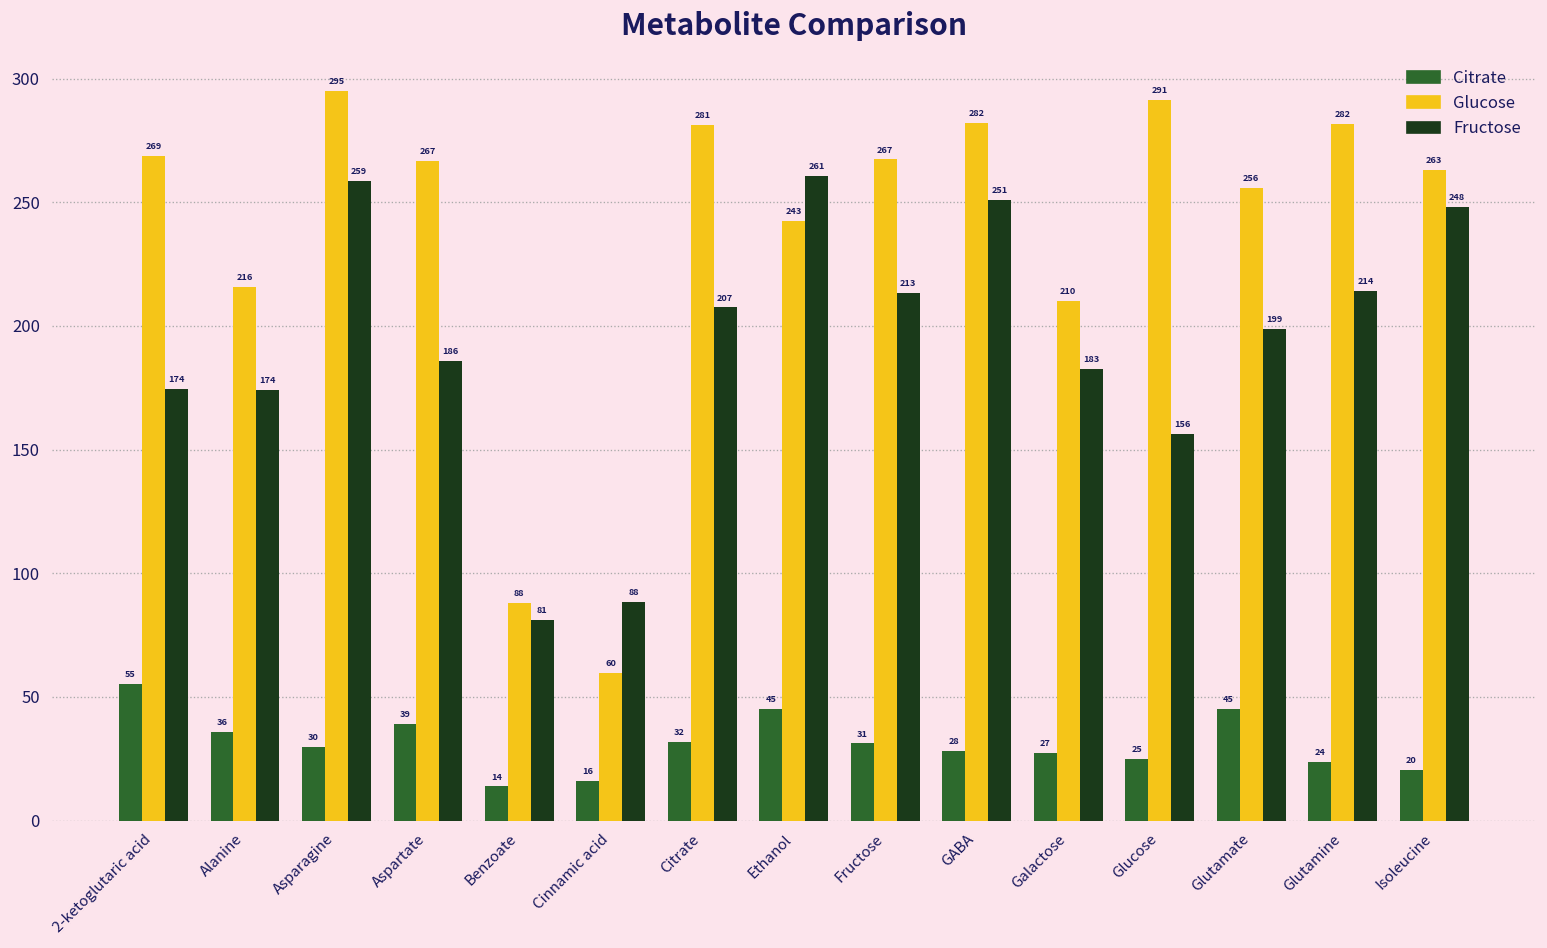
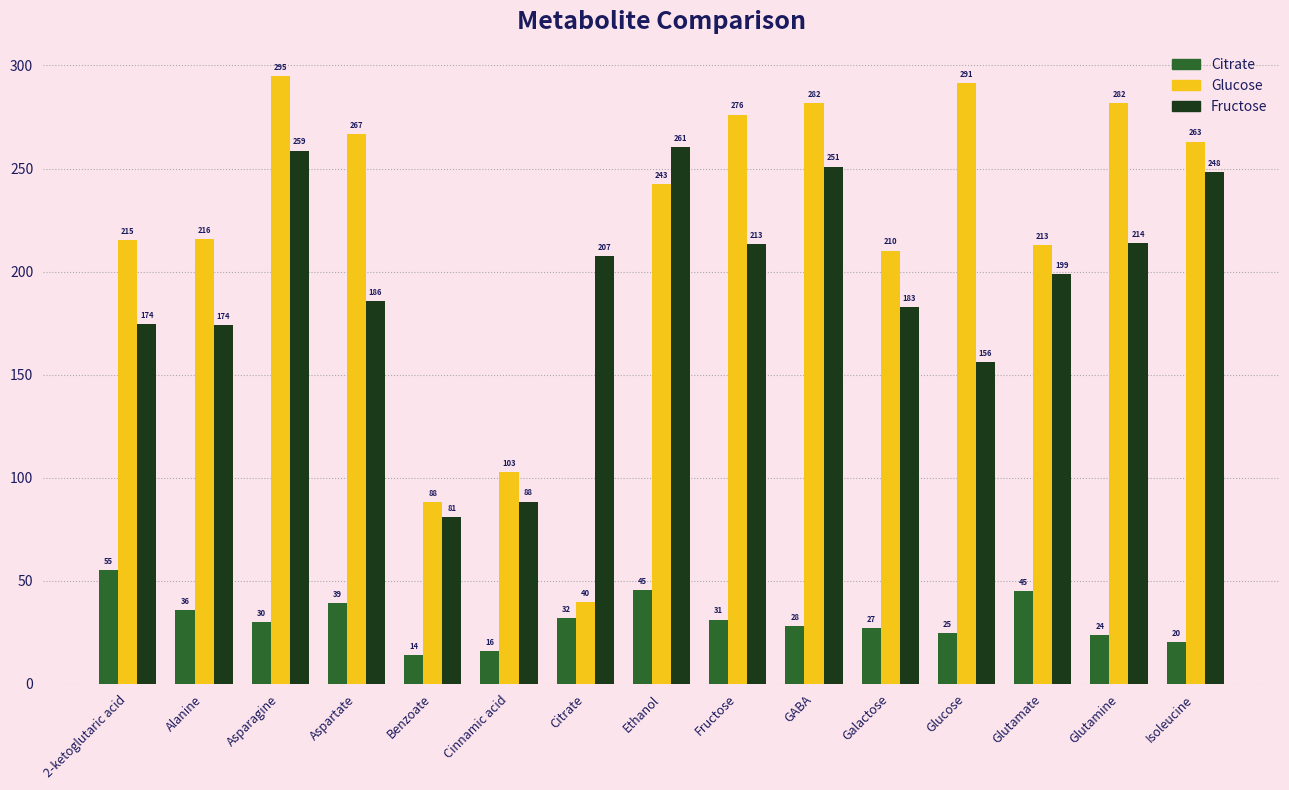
Glucose, 2-ketoglutaric acid: 269 -> 215
Glucose, Cinnamic acid: 60 -> 103
Glucose, Citrate: 281 -> 40
Glucose, Fructose: 267 -> 276
Glucose, Glutamate: 256 -> 213
